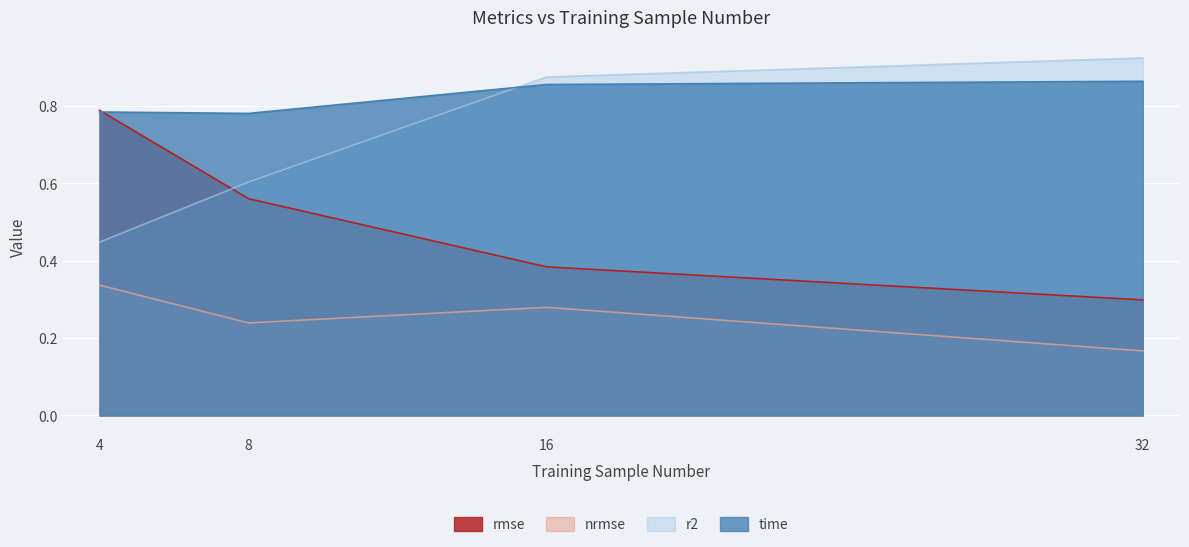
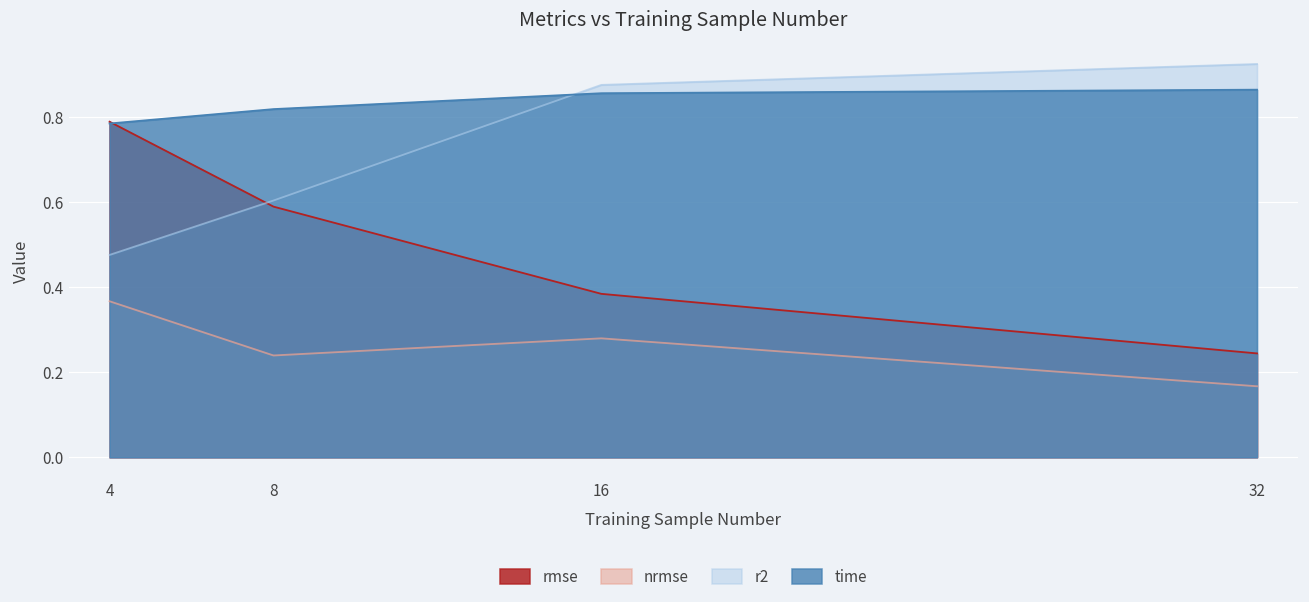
nrmse, 4: 0.34 -> 0.37
r2, 4: 0.45 -> 0.48
rmse, 8: 0.56 -> 0.59
time, 8: 0.78 -> 0.82
rmse, 32: 0.30 -> 0.24
